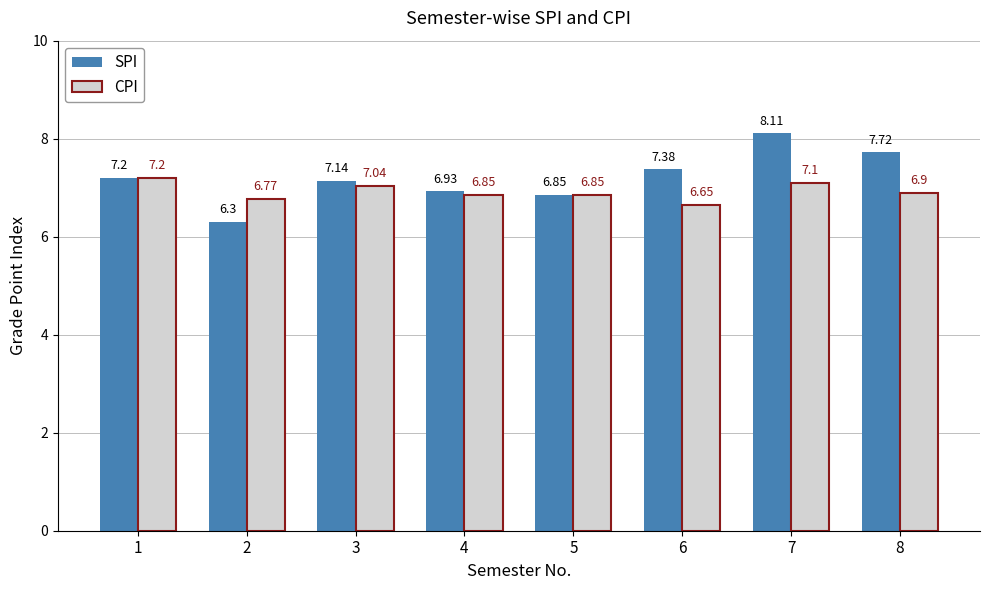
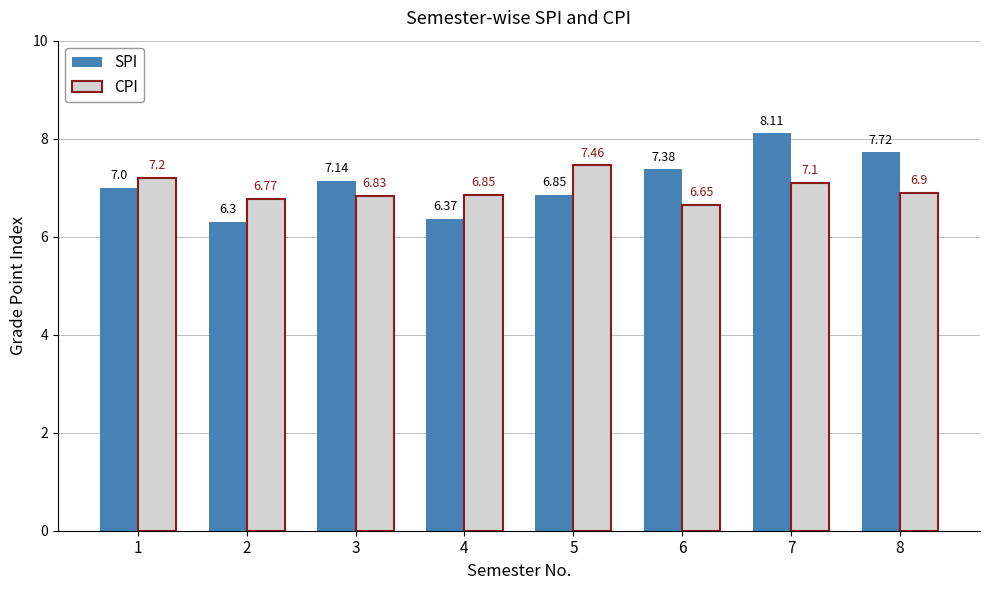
SPI, 1: 7.2 -> 7.0
CPI, 3: 7.04 -> 6.83
SPI, 4: 6.93 -> 6.37
CPI, 5: 6.85 -> 7.46
